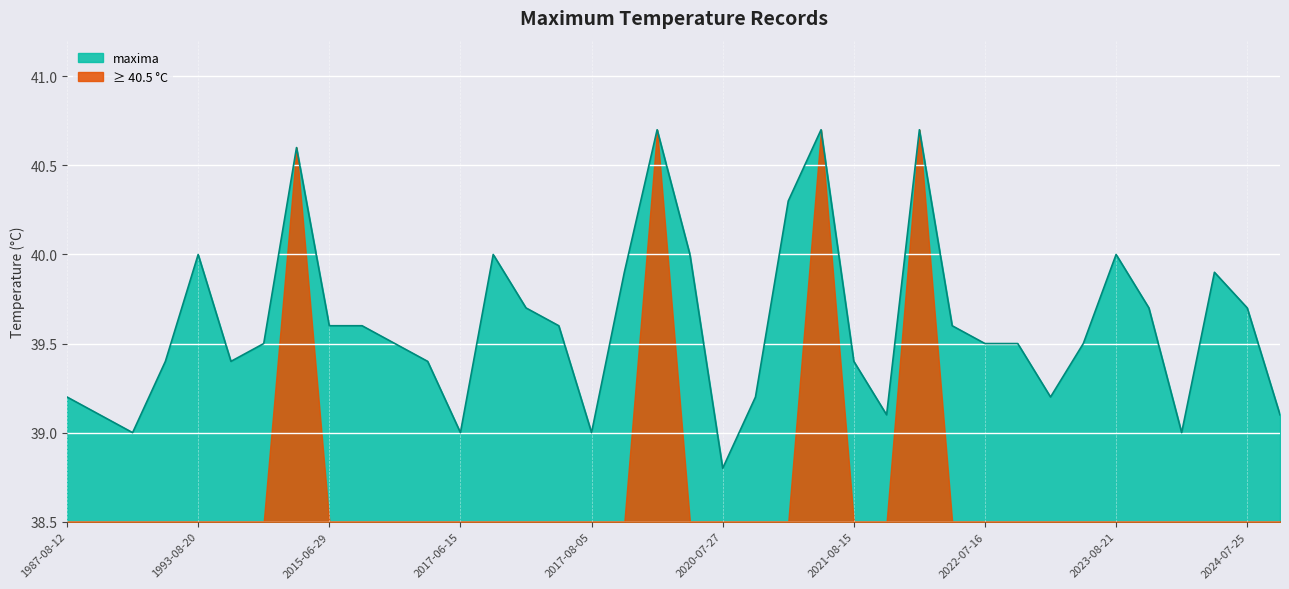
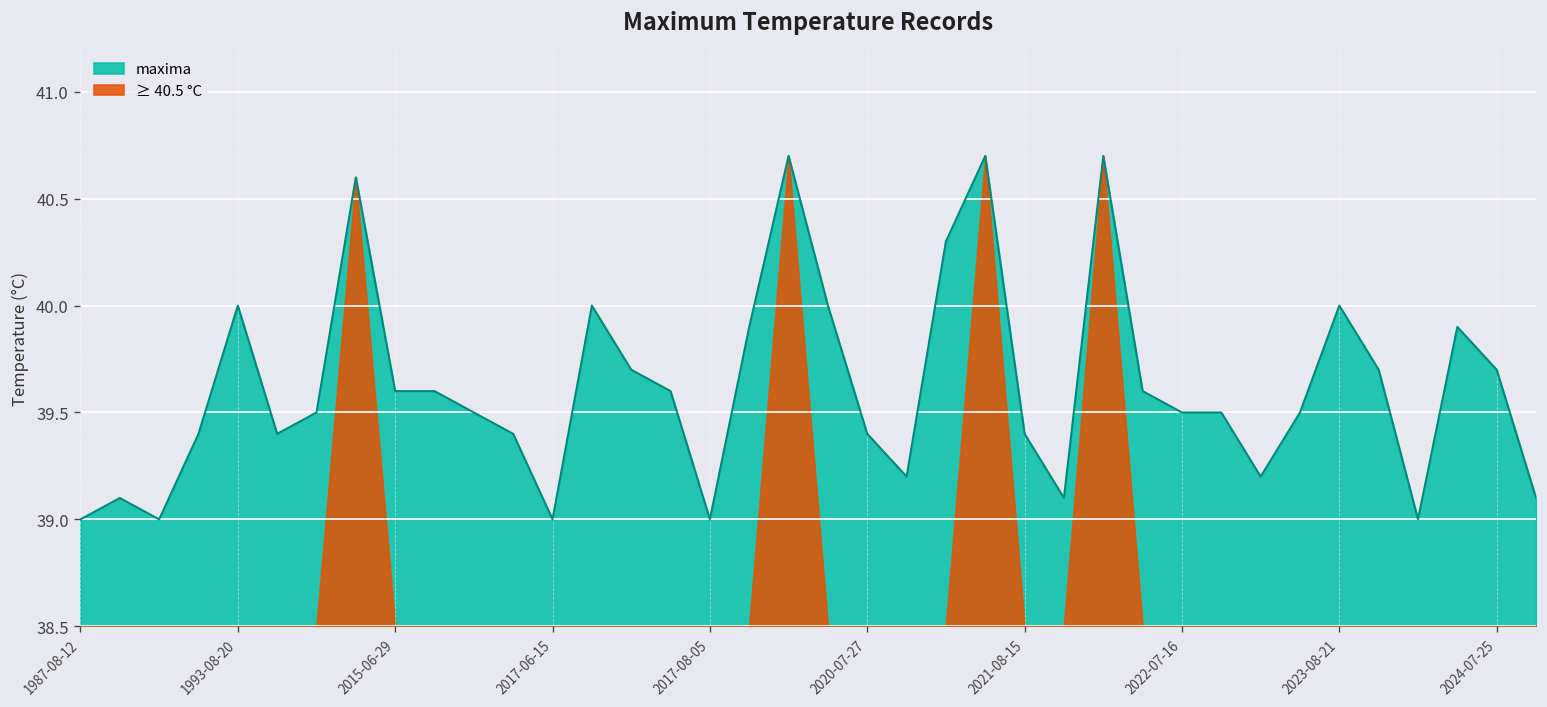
maxima, 1987-08-12: 39.2 -> 39.0
maxima, 2020-07-27: 38.8 -> 39.4
